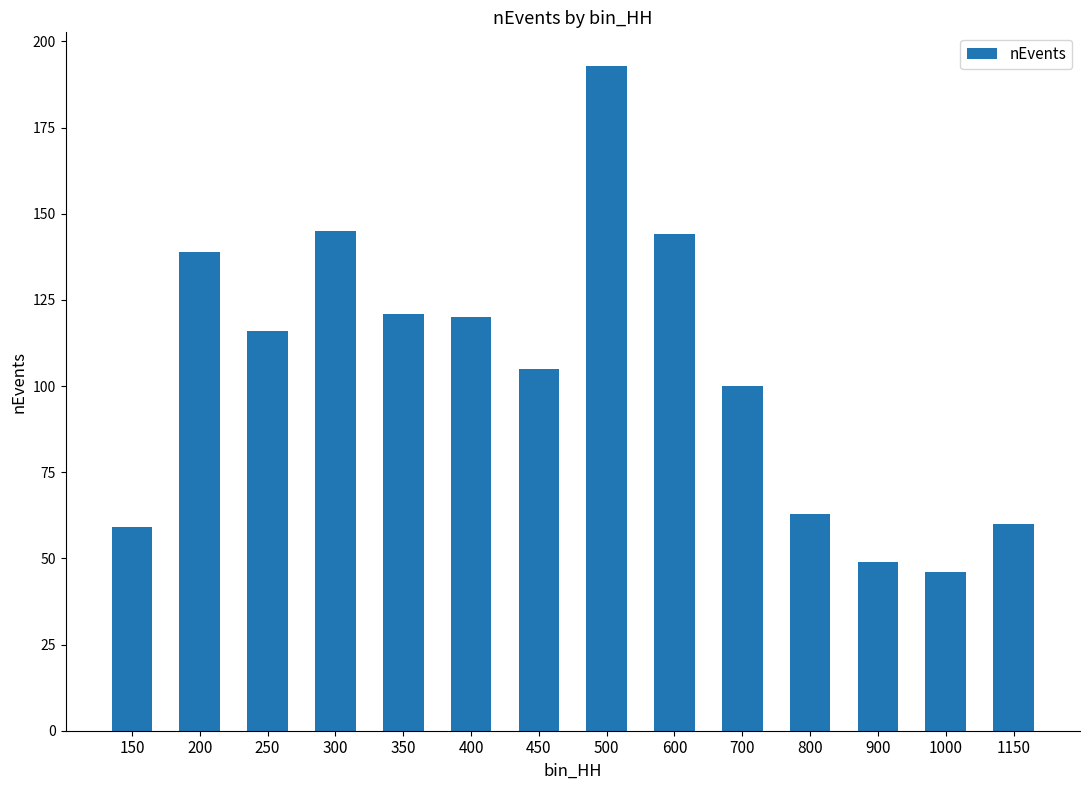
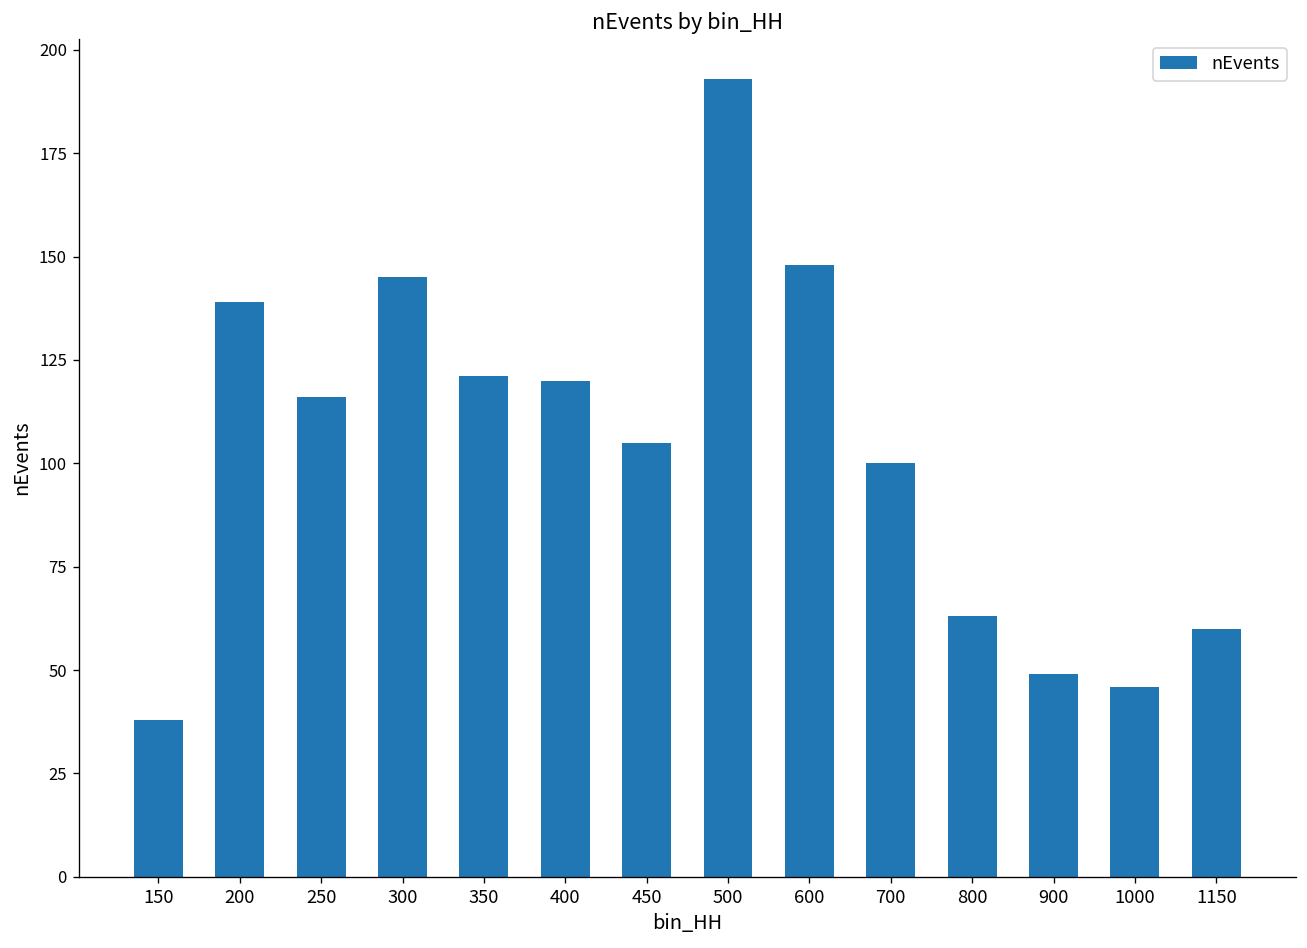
150: 59 -> 38
600: 144 -> 148
